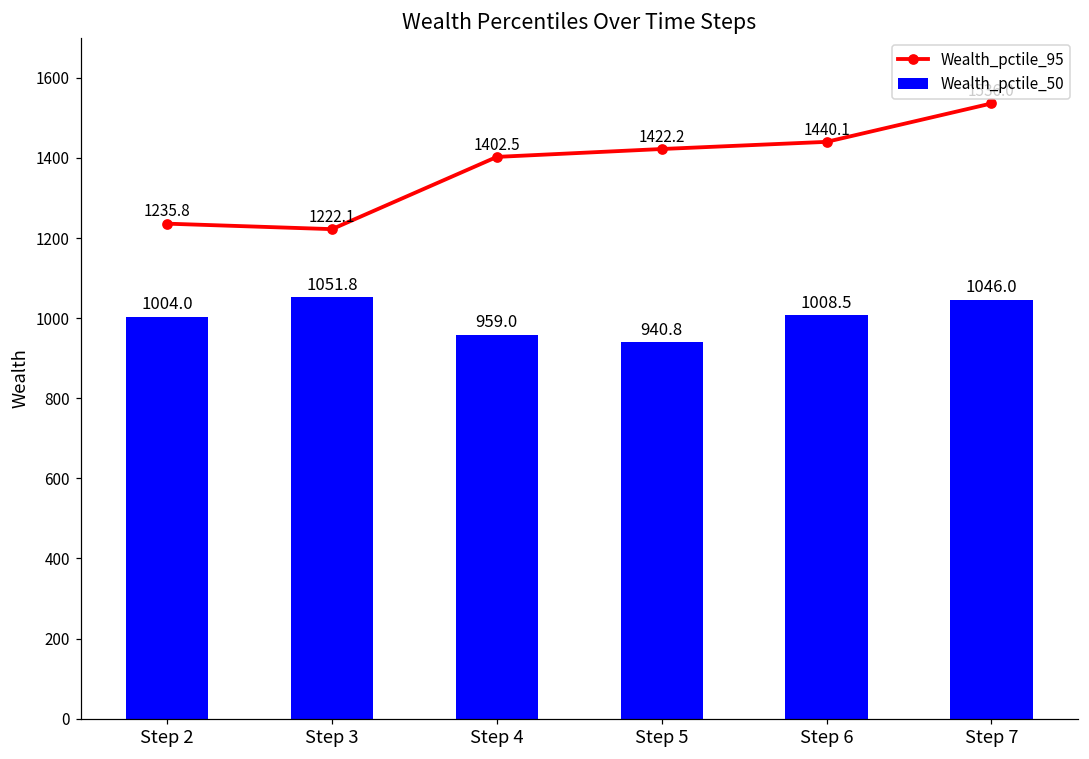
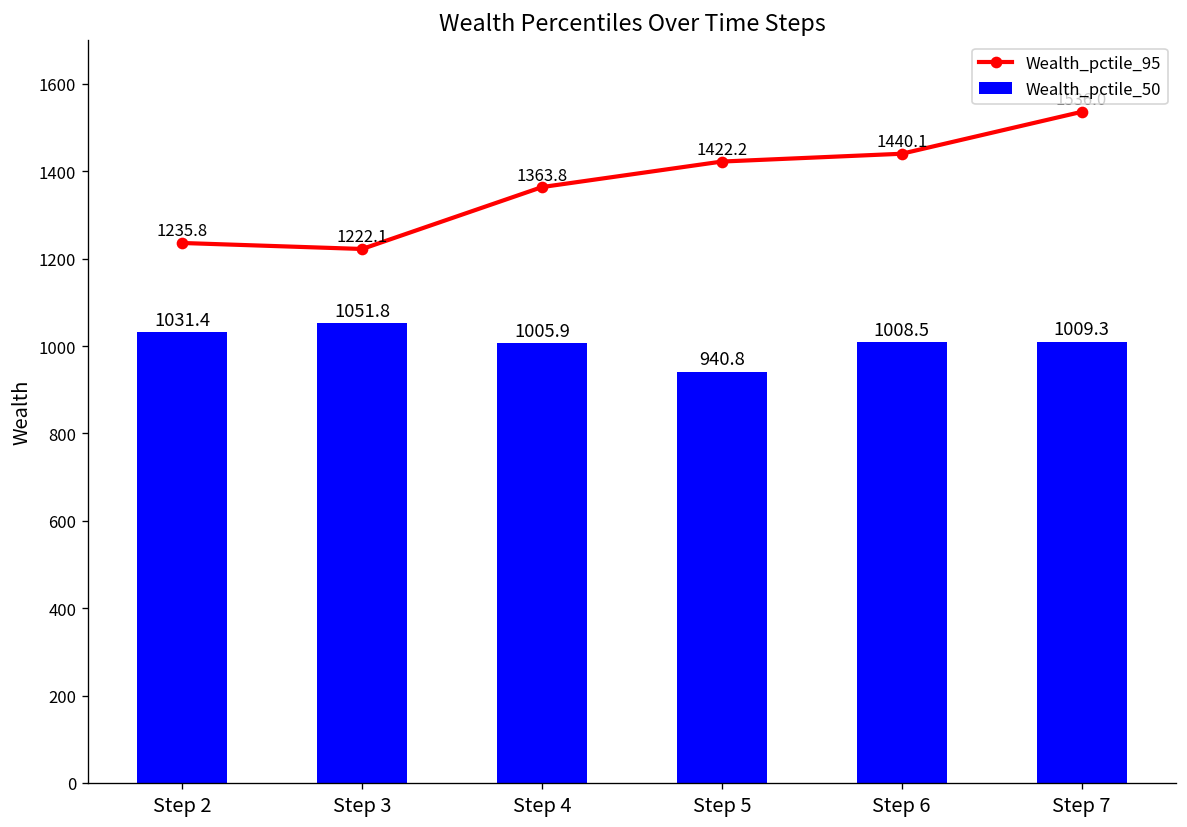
Wealth_pctile_50, Step 2: 1004.0 -> 1031.4
Wealth_pctile_95, Step 4: 1402.5 -> 1363.8
Wealth_pctile_50, Step 4: 959.0 -> 1005.9
Wealth_pctile_50, Step 7: 1046.0 -> 1009.3
